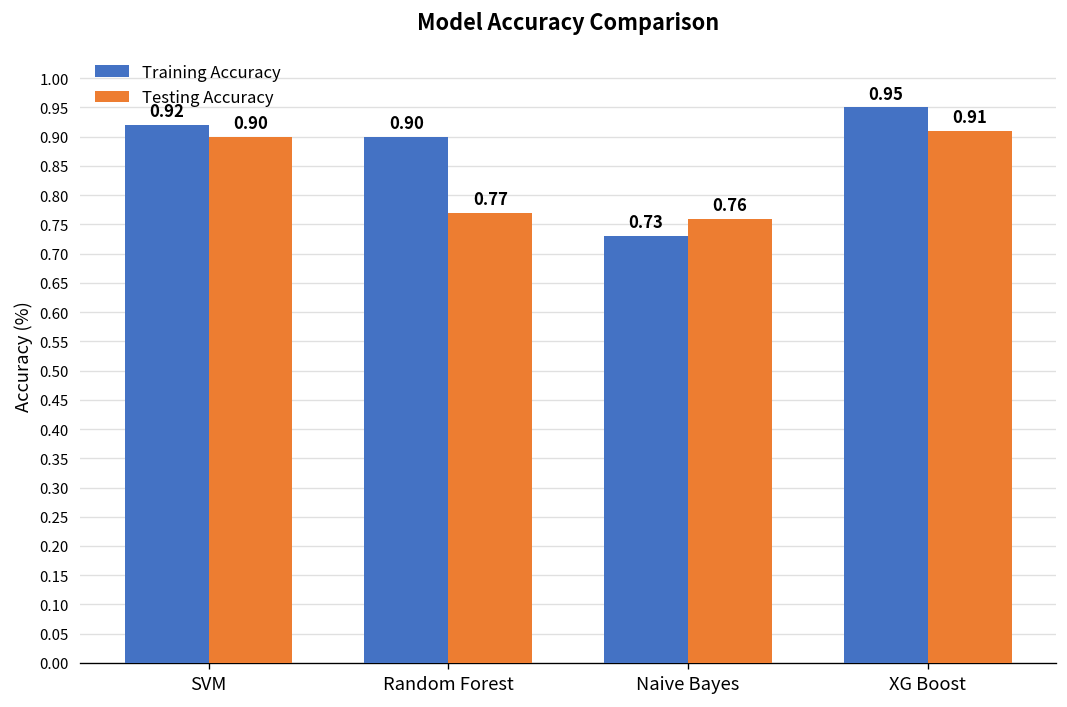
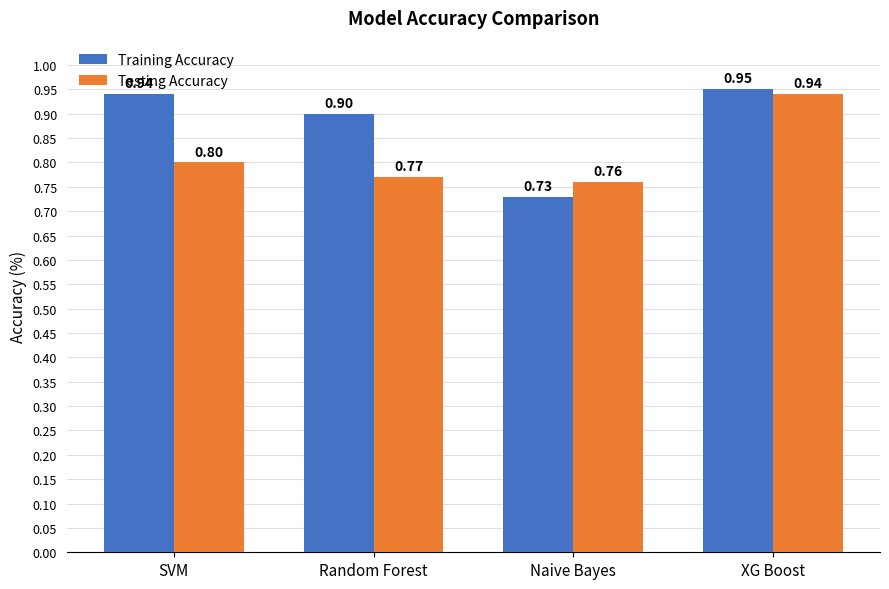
Training Accuracy, SVM: 0.92 -> 0.94
Testing Accuracy, SVM: 0.90 -> 0.80
Testing Accuracy, XG Boost: 0.91 -> 0.94
